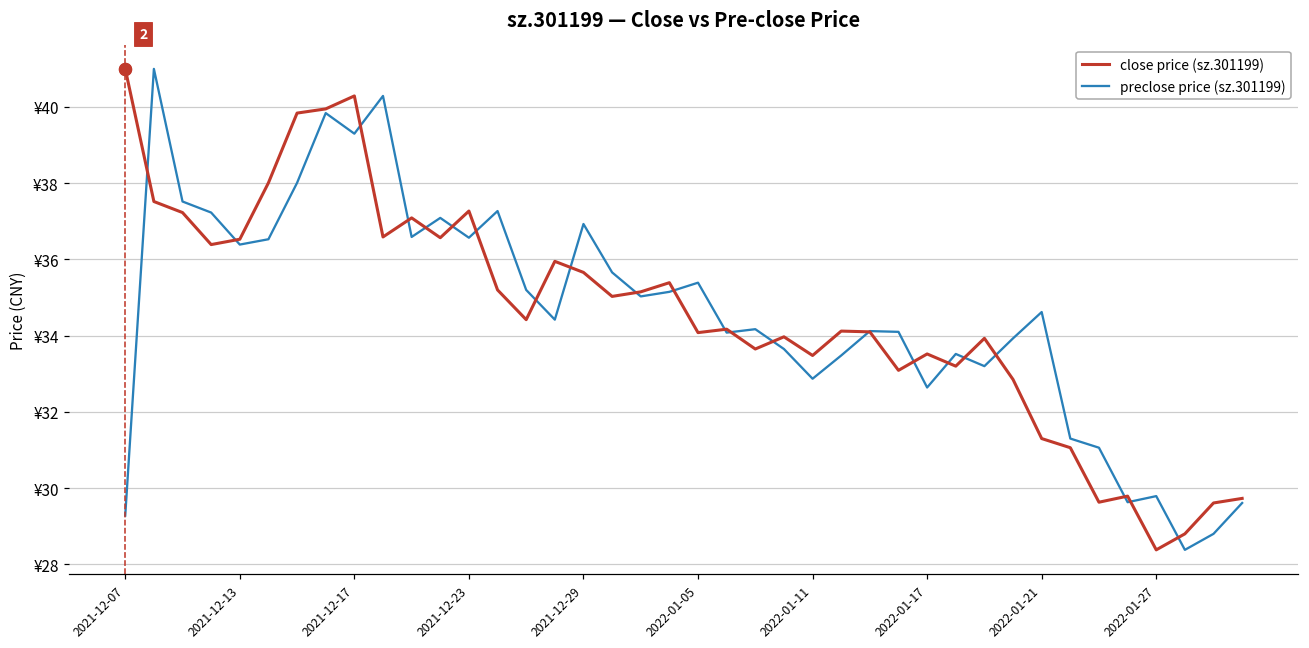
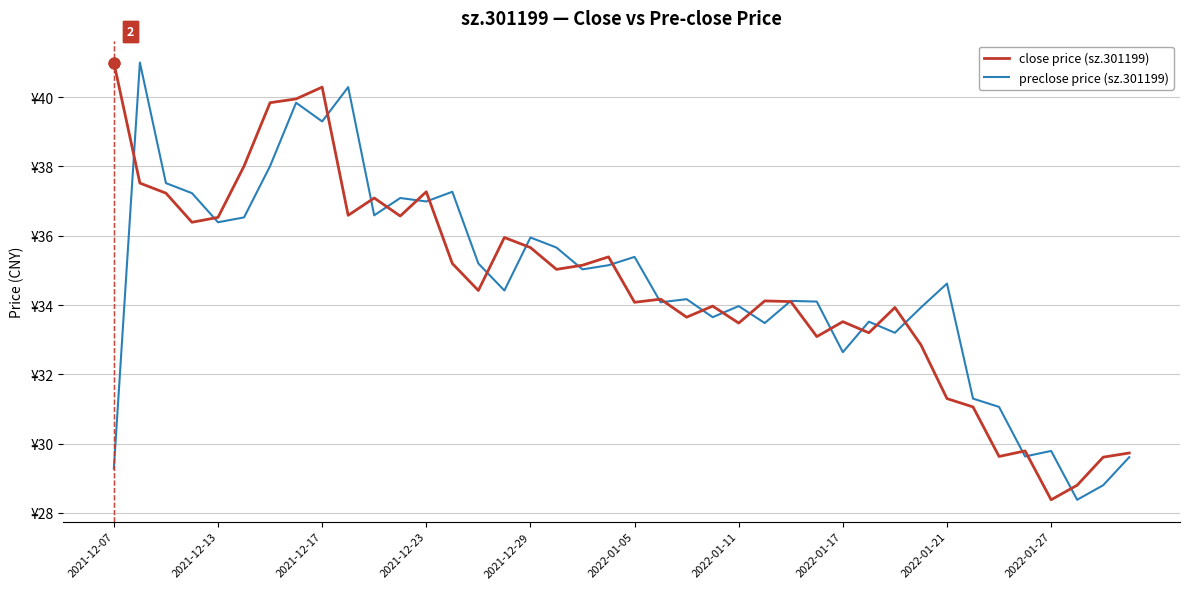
preclose price (sz.301199), 2021-12-23: ¥36.6 -> ¥37.0
preclose price (sz.301199), 2021-12-29: ¥36.9 -> ¥36.0
preclose price (sz.301199), 2022-01-11: ¥32.9 -> ¥34.0
